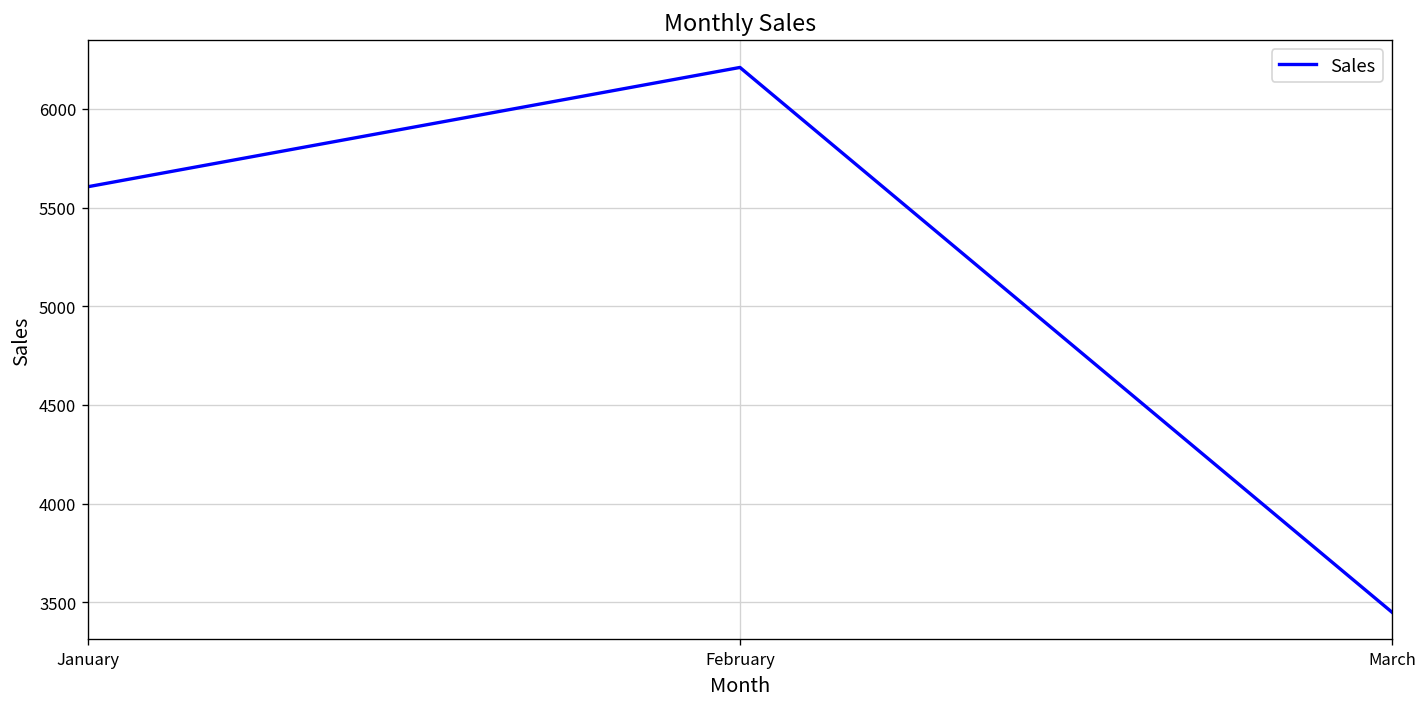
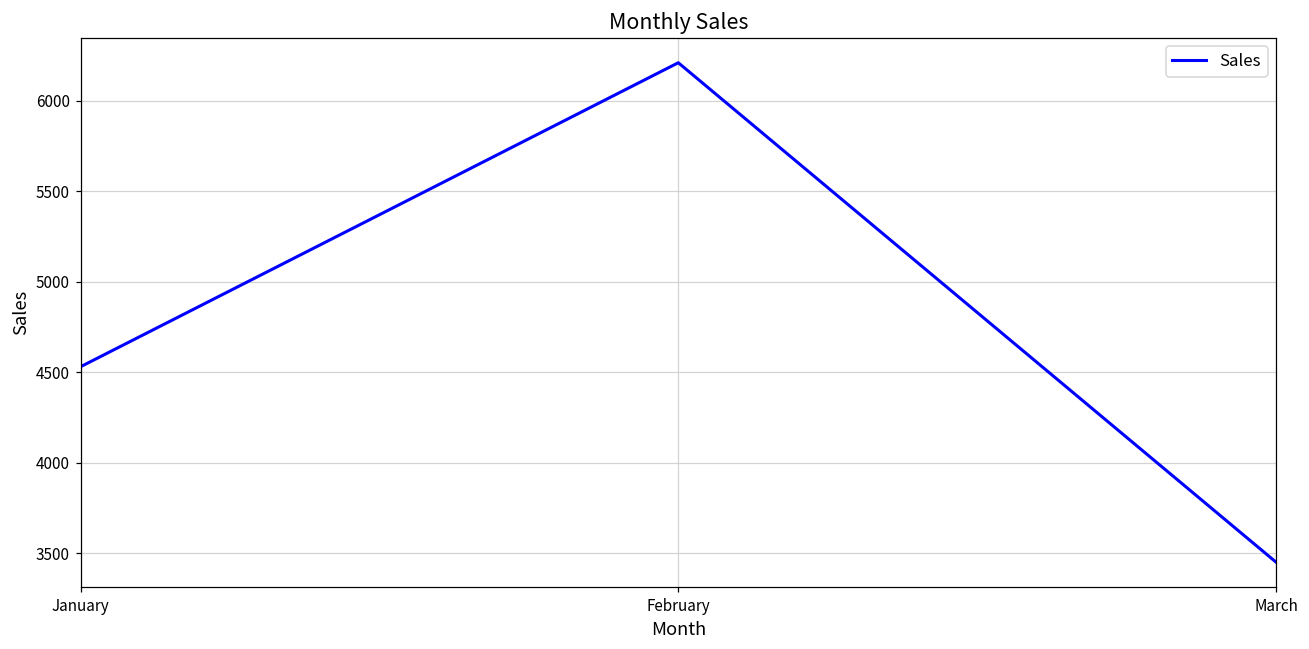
January: 5610 -> 4530
